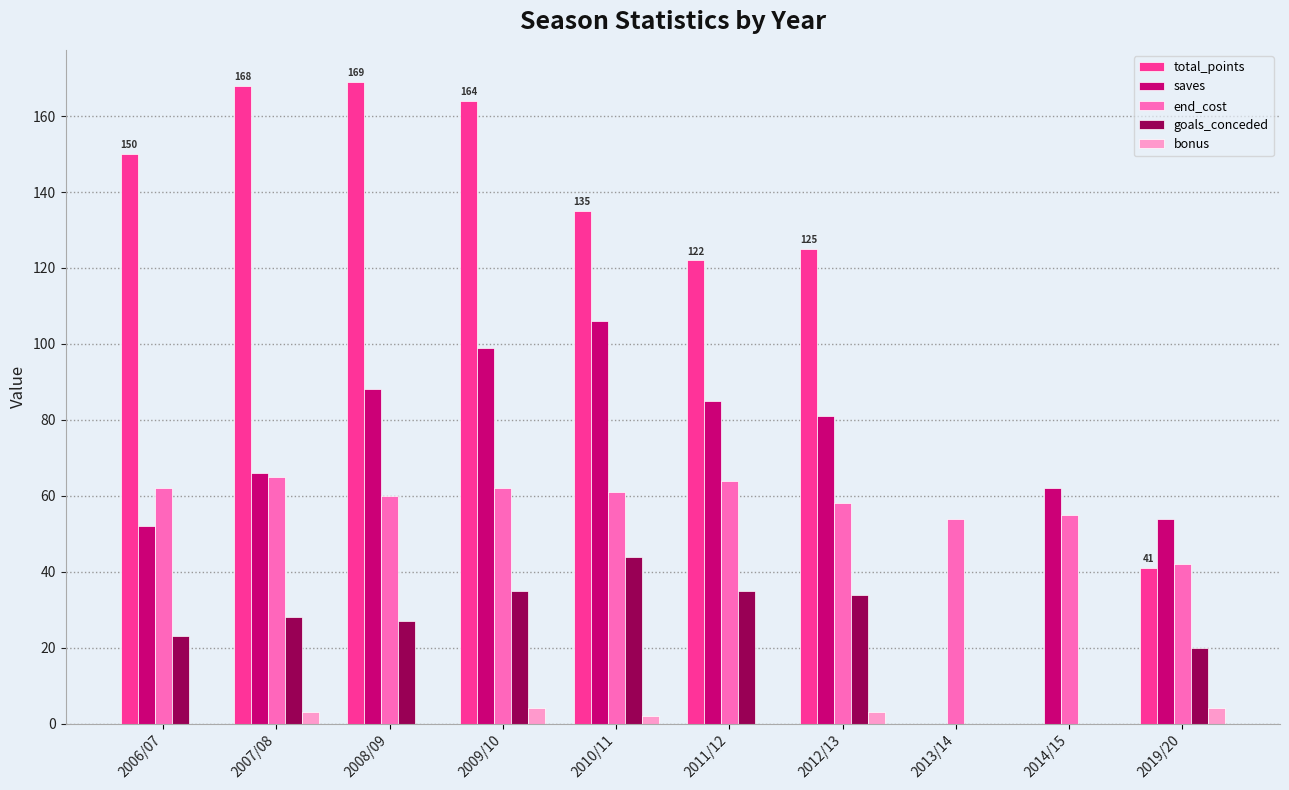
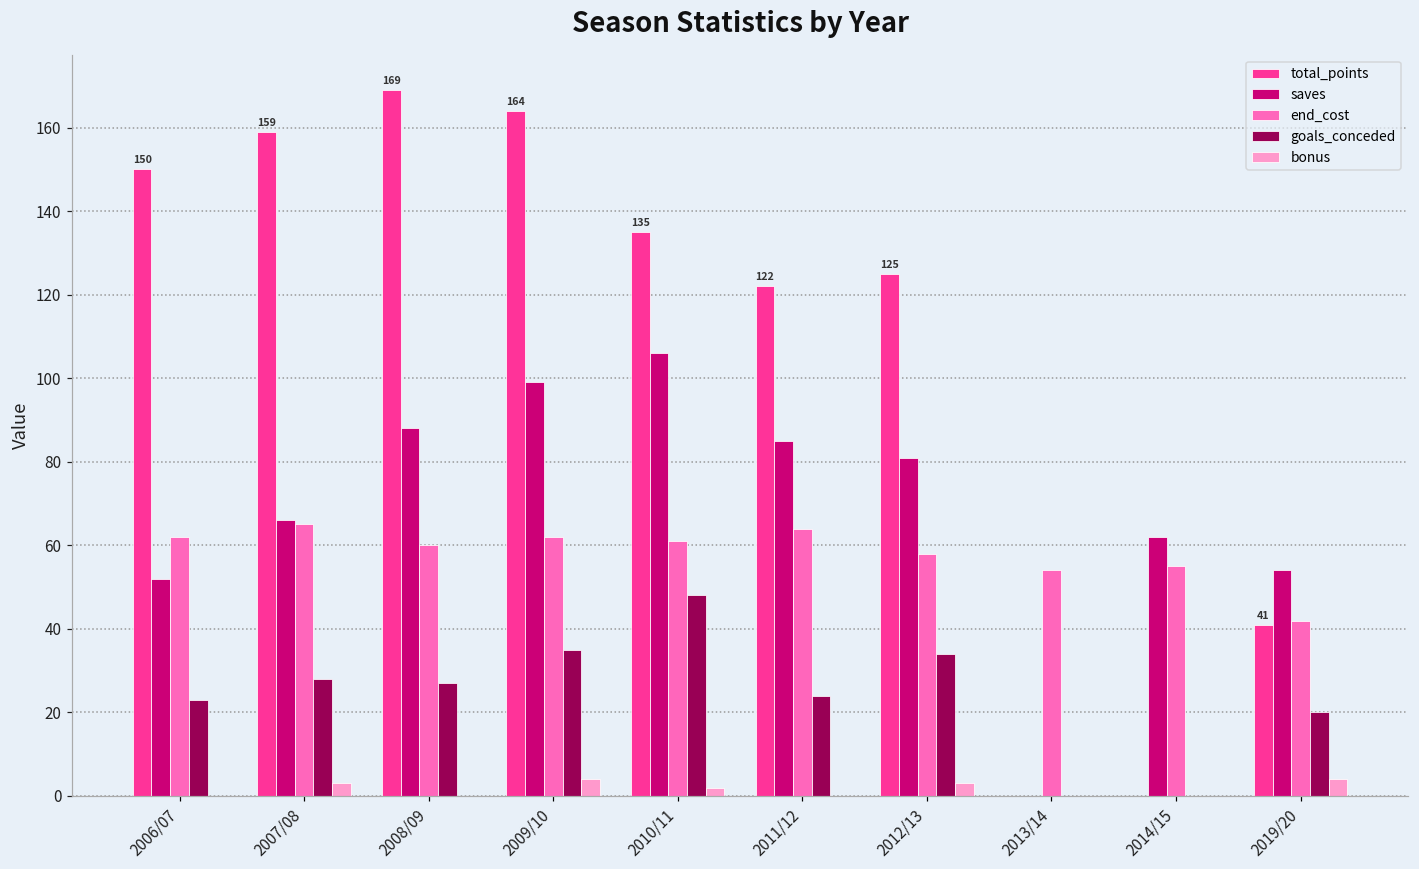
total_points, 2007/08: 168 -> 159
goals_conceded, 2010/11: 44 -> 48
goals_conceded, 2011/12: 35 -> 24
